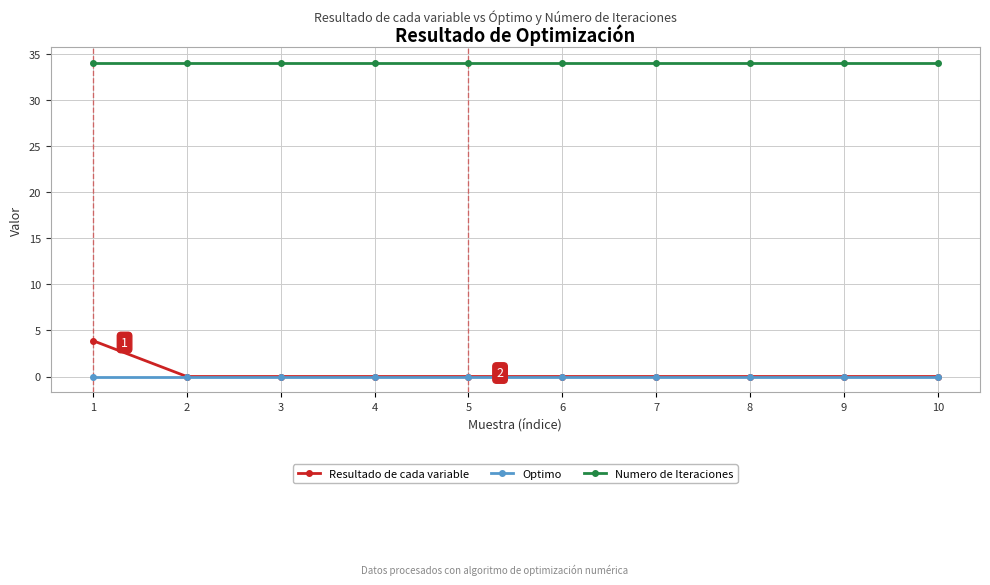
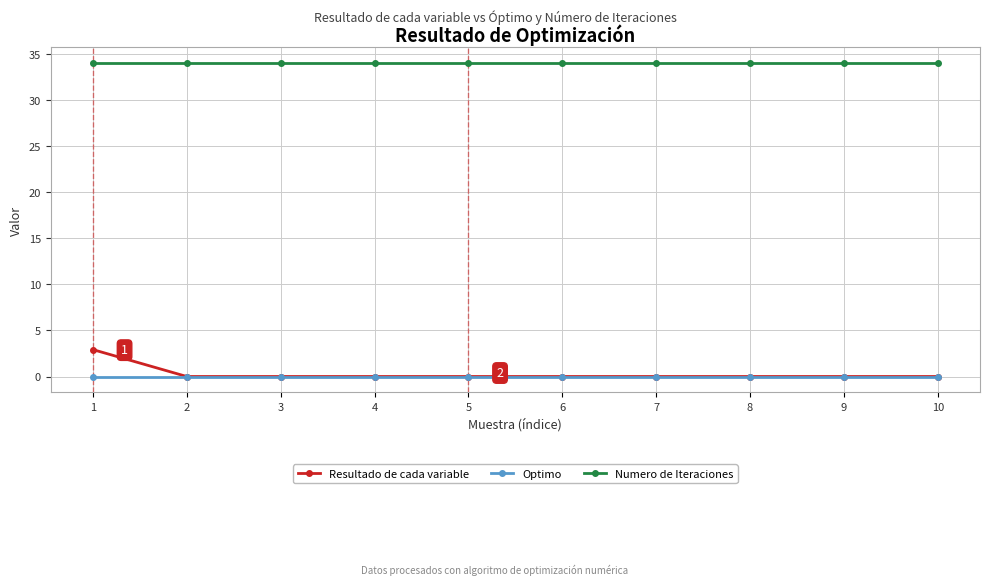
Resultado de cada variable, 1: 4 -> 3
